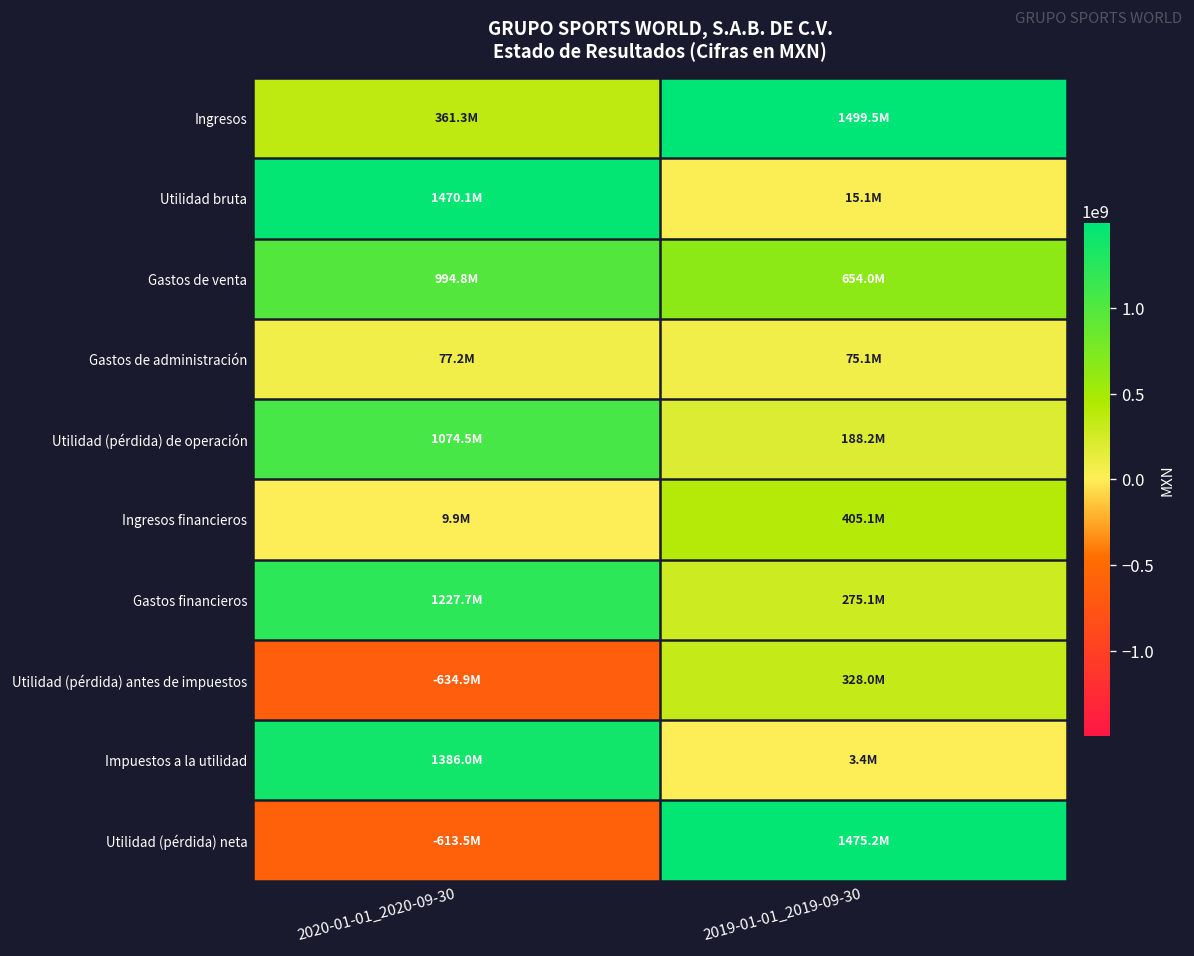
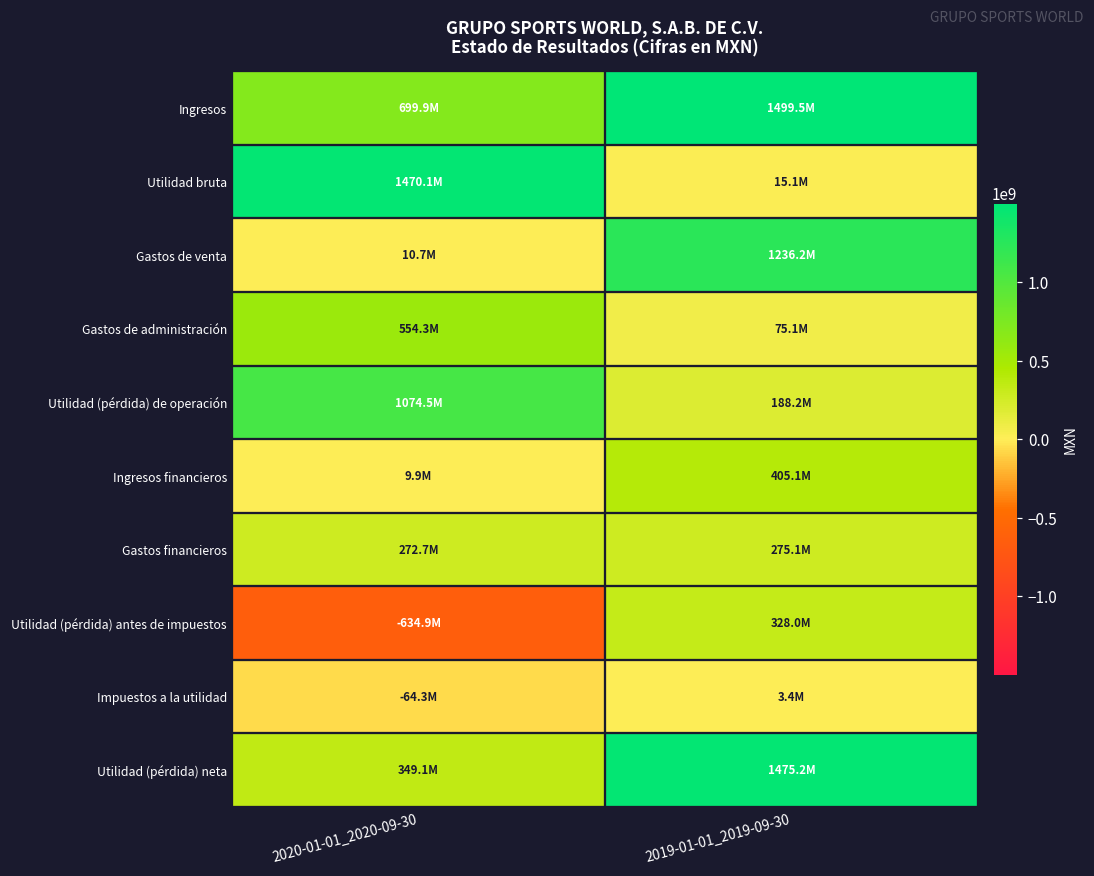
Ingresos, 2020-01-01_2020-09-30: 361.3M -> 699.9M
Gastos de venta, 2020-01-01_2020-09-30: 994.8M -> 10.7M
Gastos de venta, 2019-01-01_2019-09-30: 654.0M -> 1236.2M
Gastos de administración, 2020-01-01_2020-09-30: 77.2M -> 554.3M
Gastos financieros, 2020-01-01_2020-09-30: 1227.7M -> 272.7M
Impuestos a la utilidad, 2020-01-01_2020-09-30: 1386.0M -> -64.3M
Utilidad (pérdida) neta, 2020-01-01_2020-09-30: -613.5M -> 349.1M
